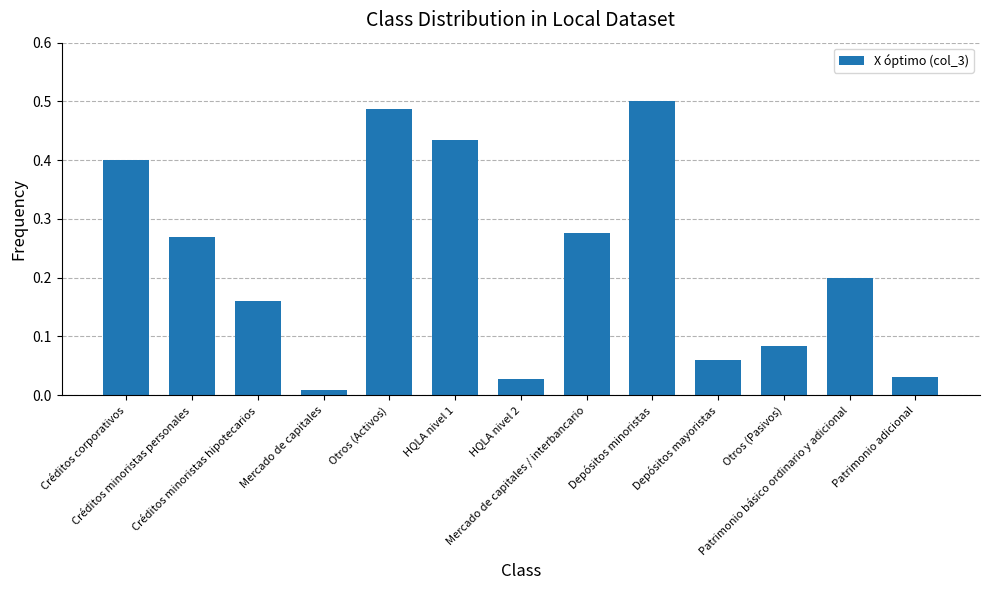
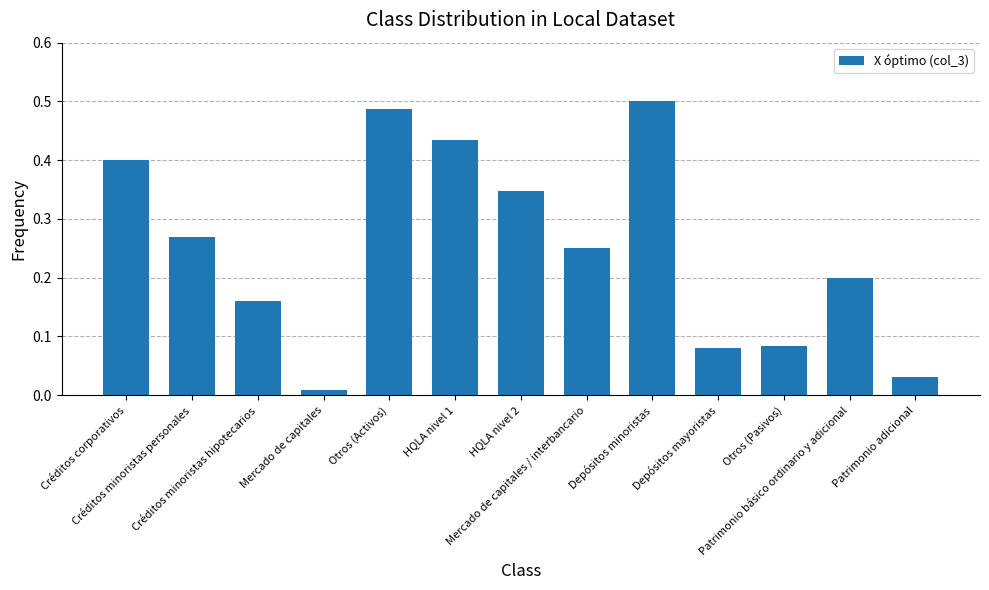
HQLA nivel 2: 0.03 -> 0.35
Mercado de capitales / interbancario: 0.28 -> 0.25
Depósitos mayoristas: 0.06 -> 0.08
